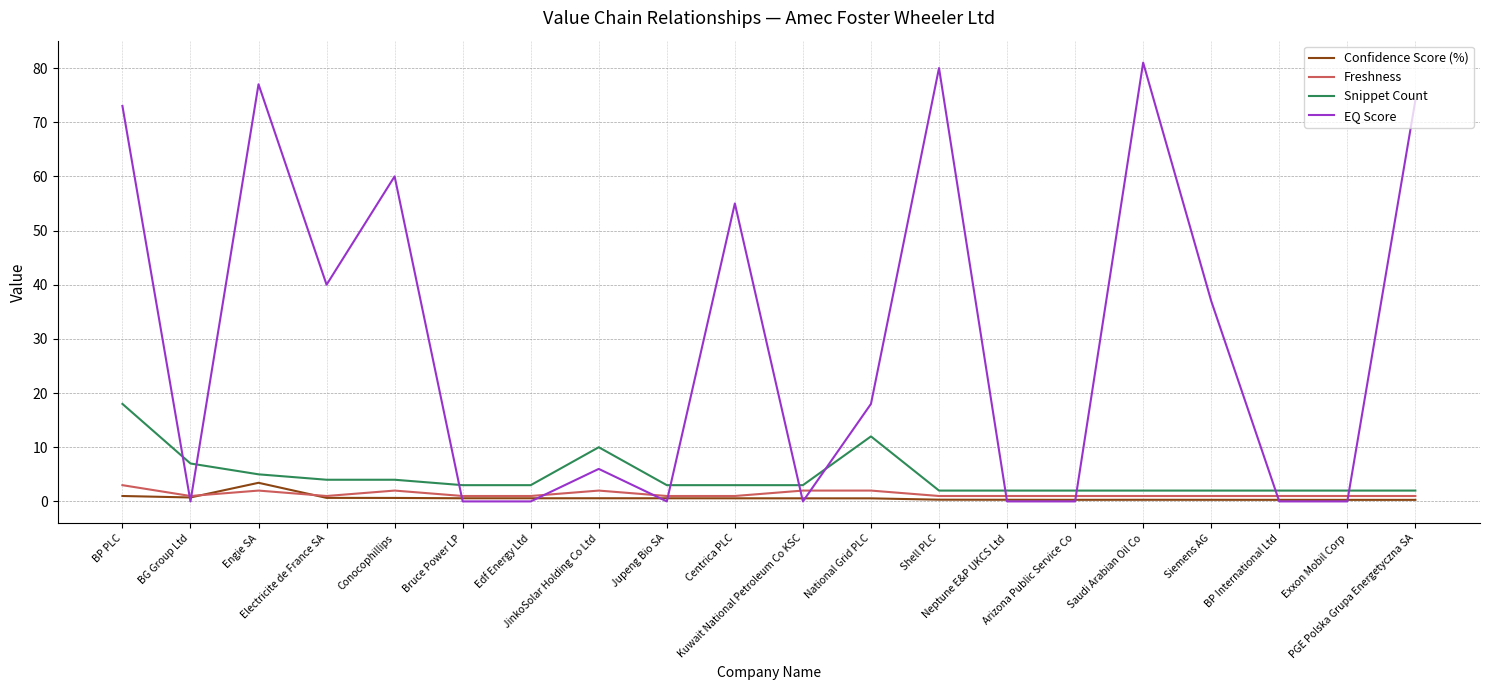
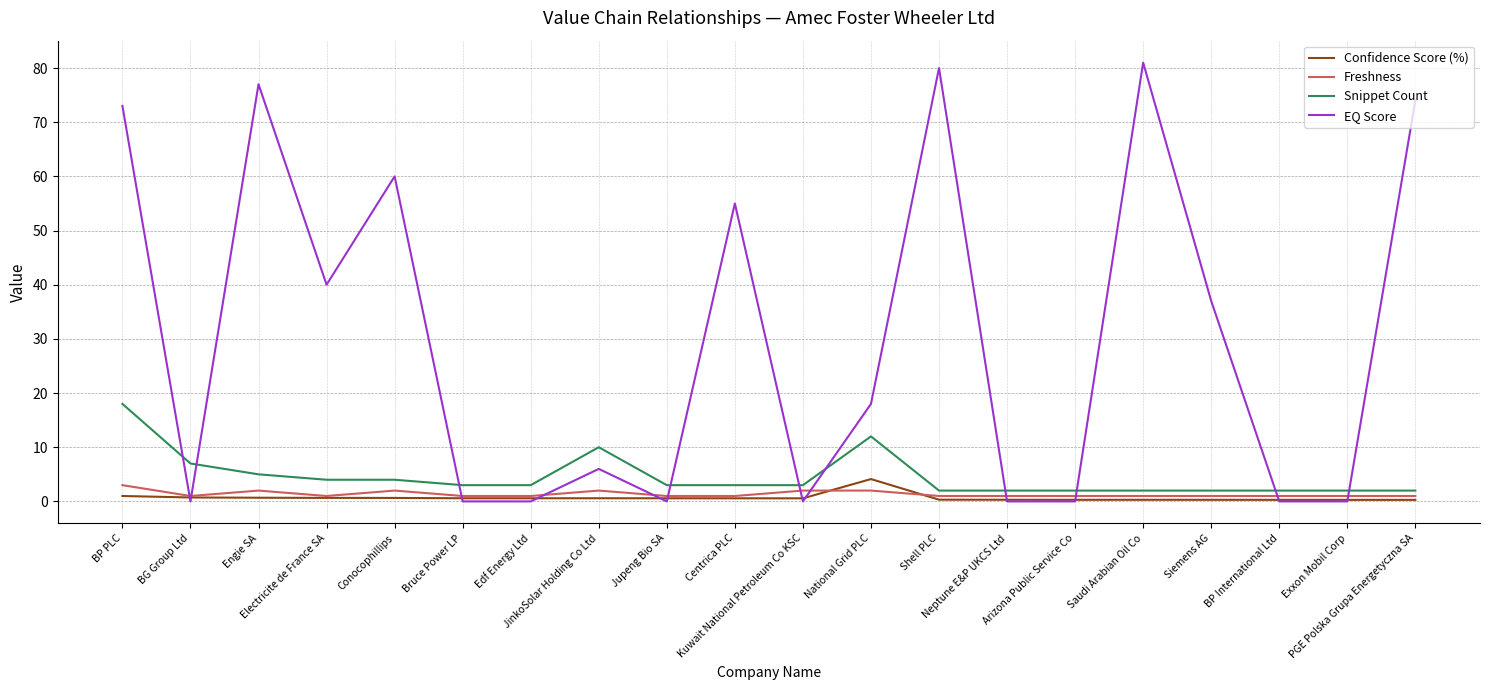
Confidence Score (%), Engie SA: 3 -> 1
Confidence Score (%), National Grid PLC: 1 -> 4
